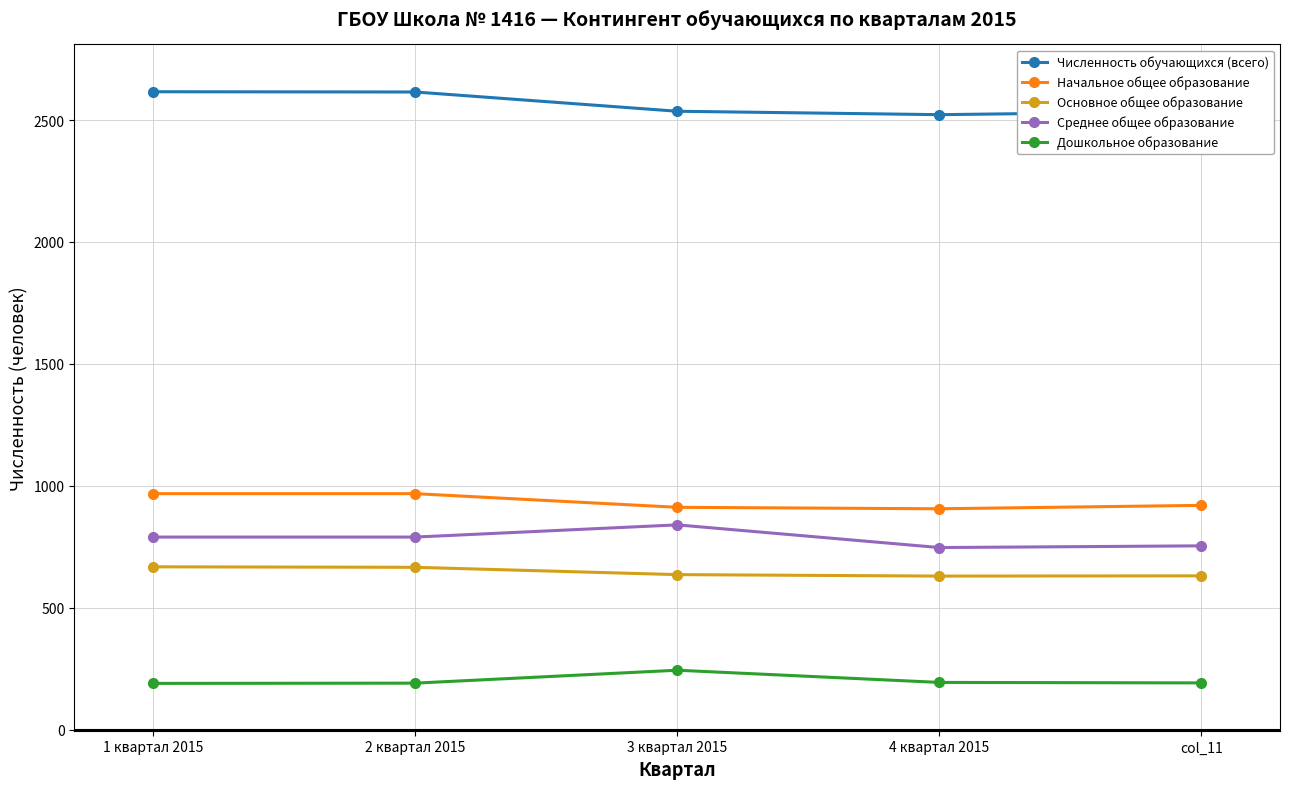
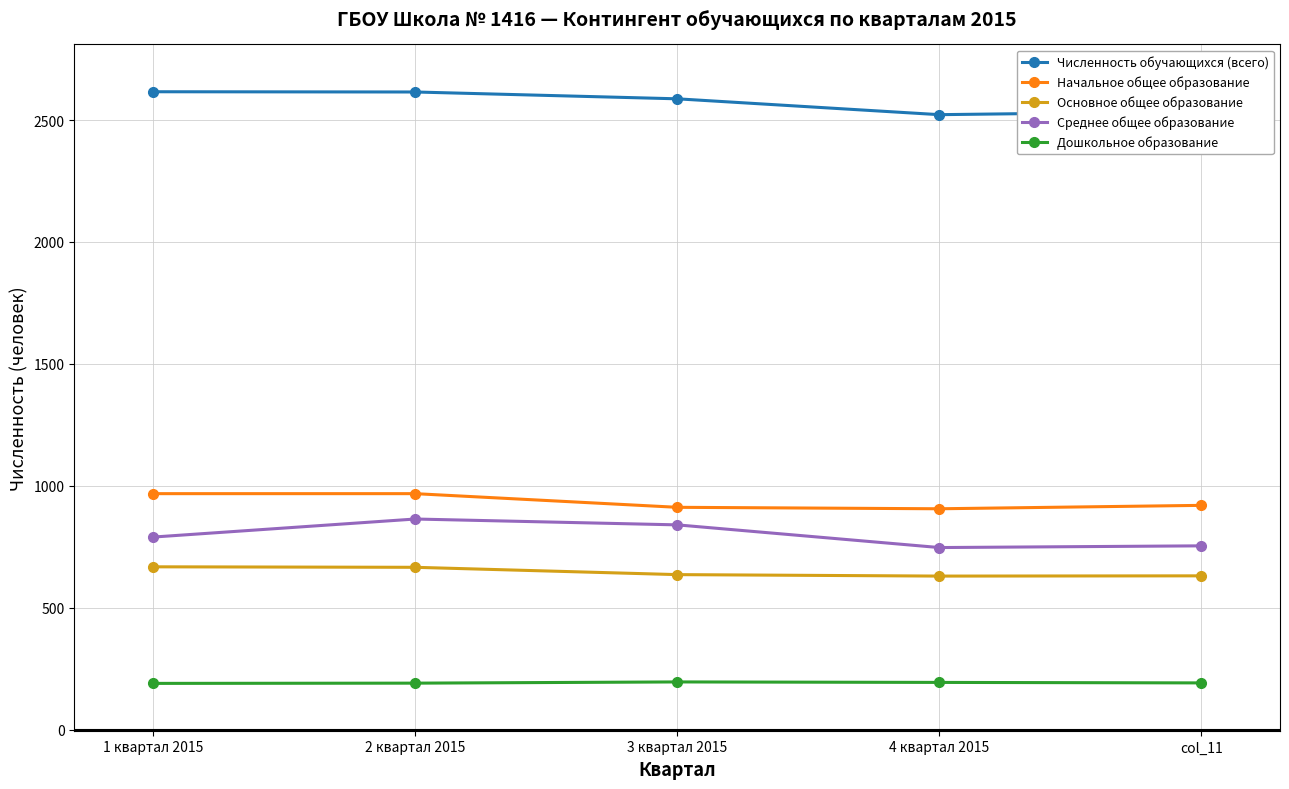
Среднее общее образование, 2 квартал 2015: 790 -> 860
Численность обучающихся (всего), 3 квартал 2015: 2540 -> 2590
Дошкольное образование, 3 квартал 2015: 240 -> 200
